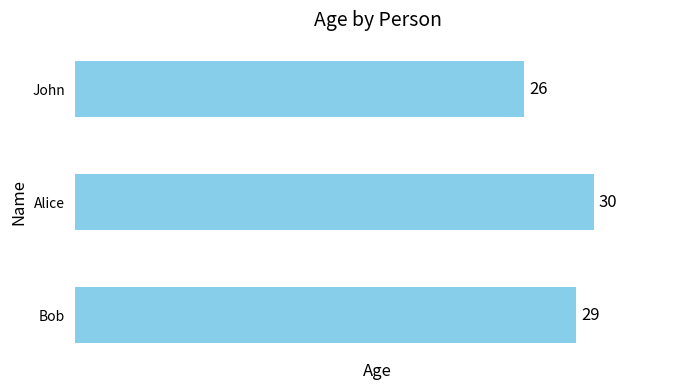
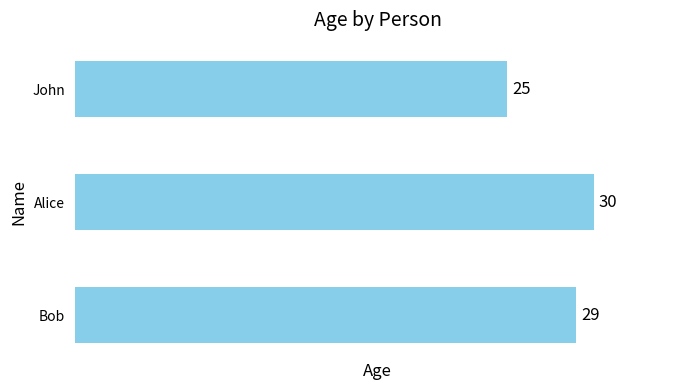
John: 26 -> 25
